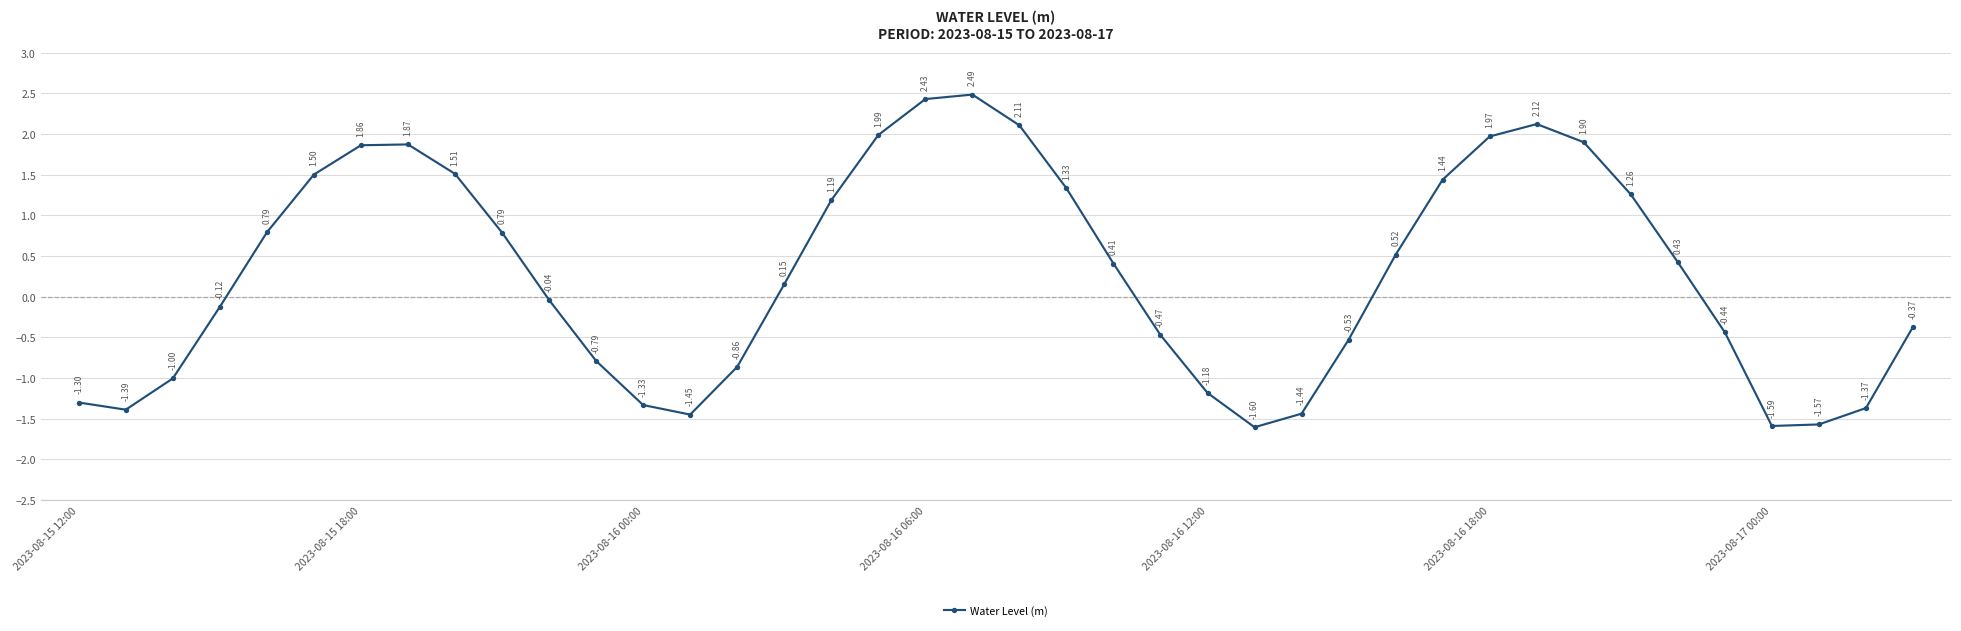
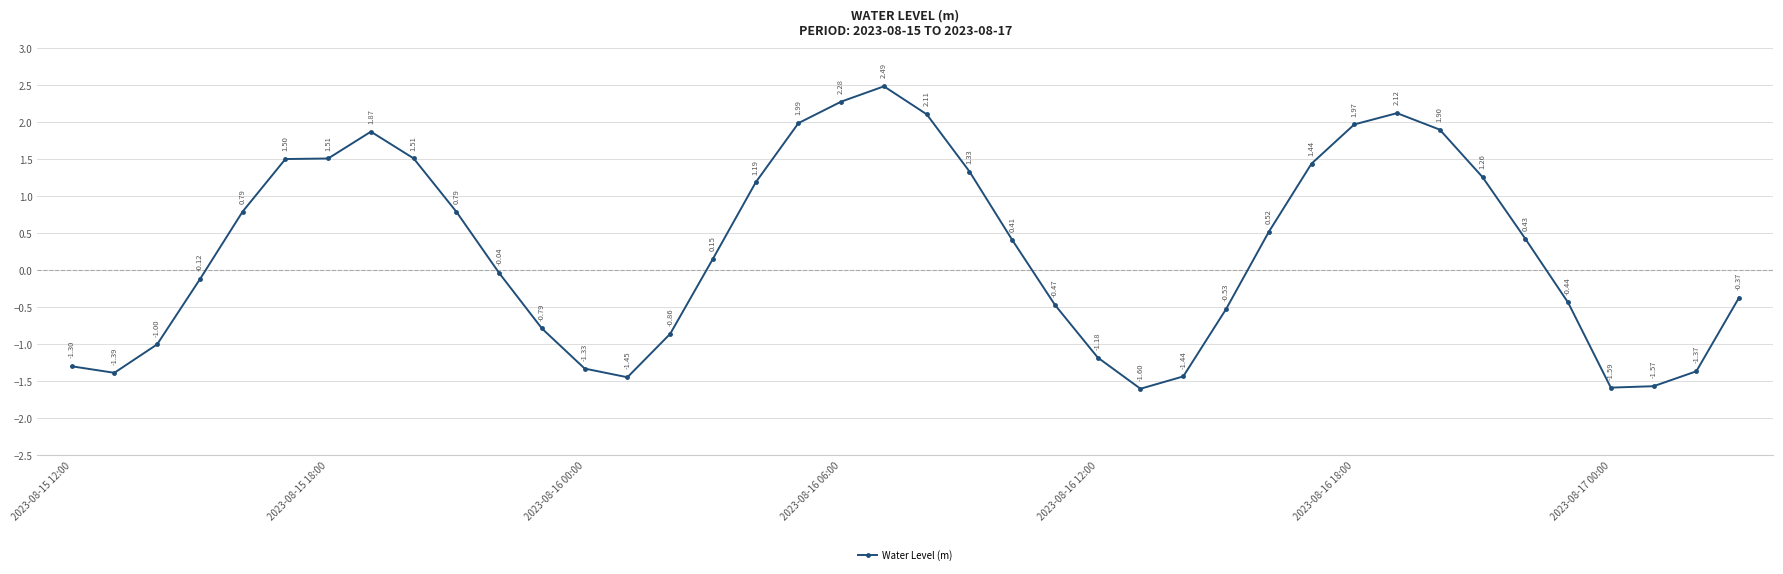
2023-08-15 18:00: 1.86 -> 1.51
2023-08-16 06:00: 2.43 -> 2.28
